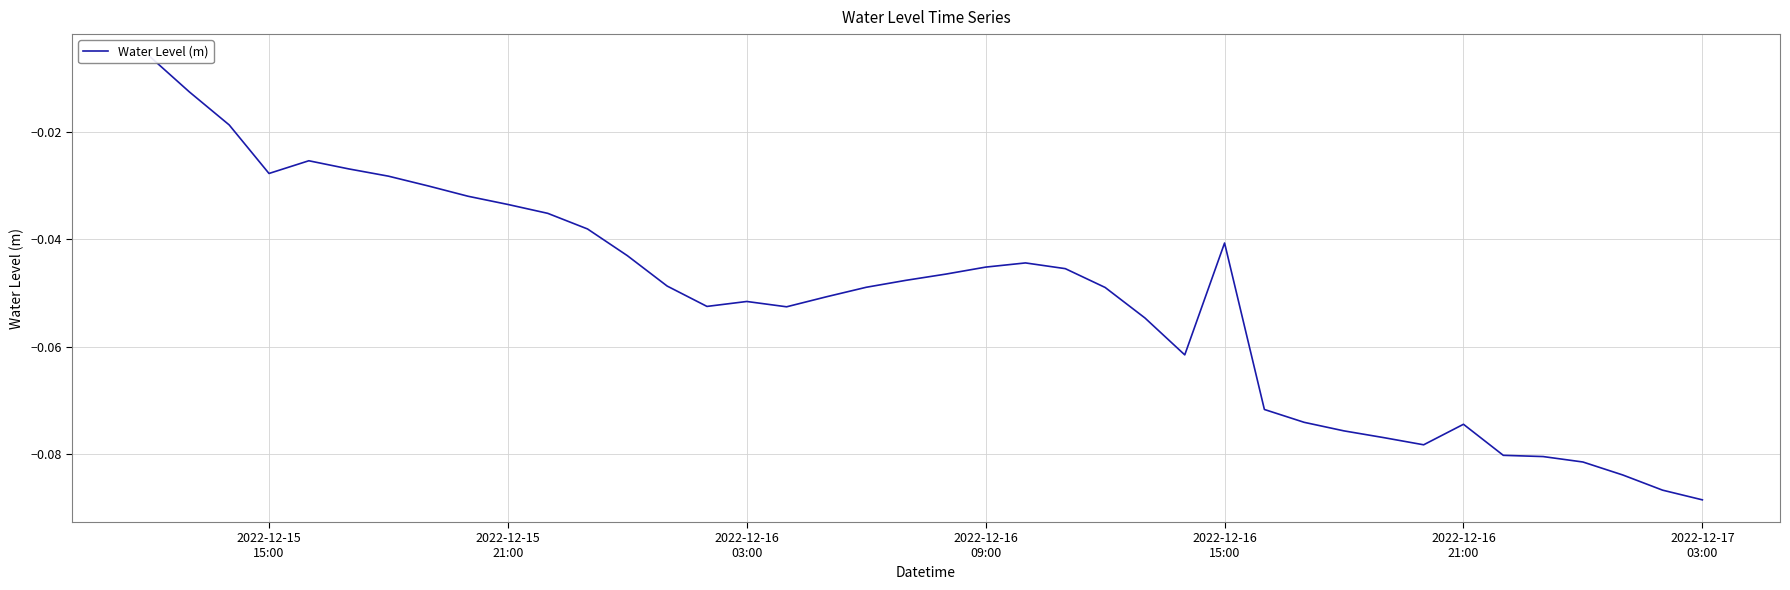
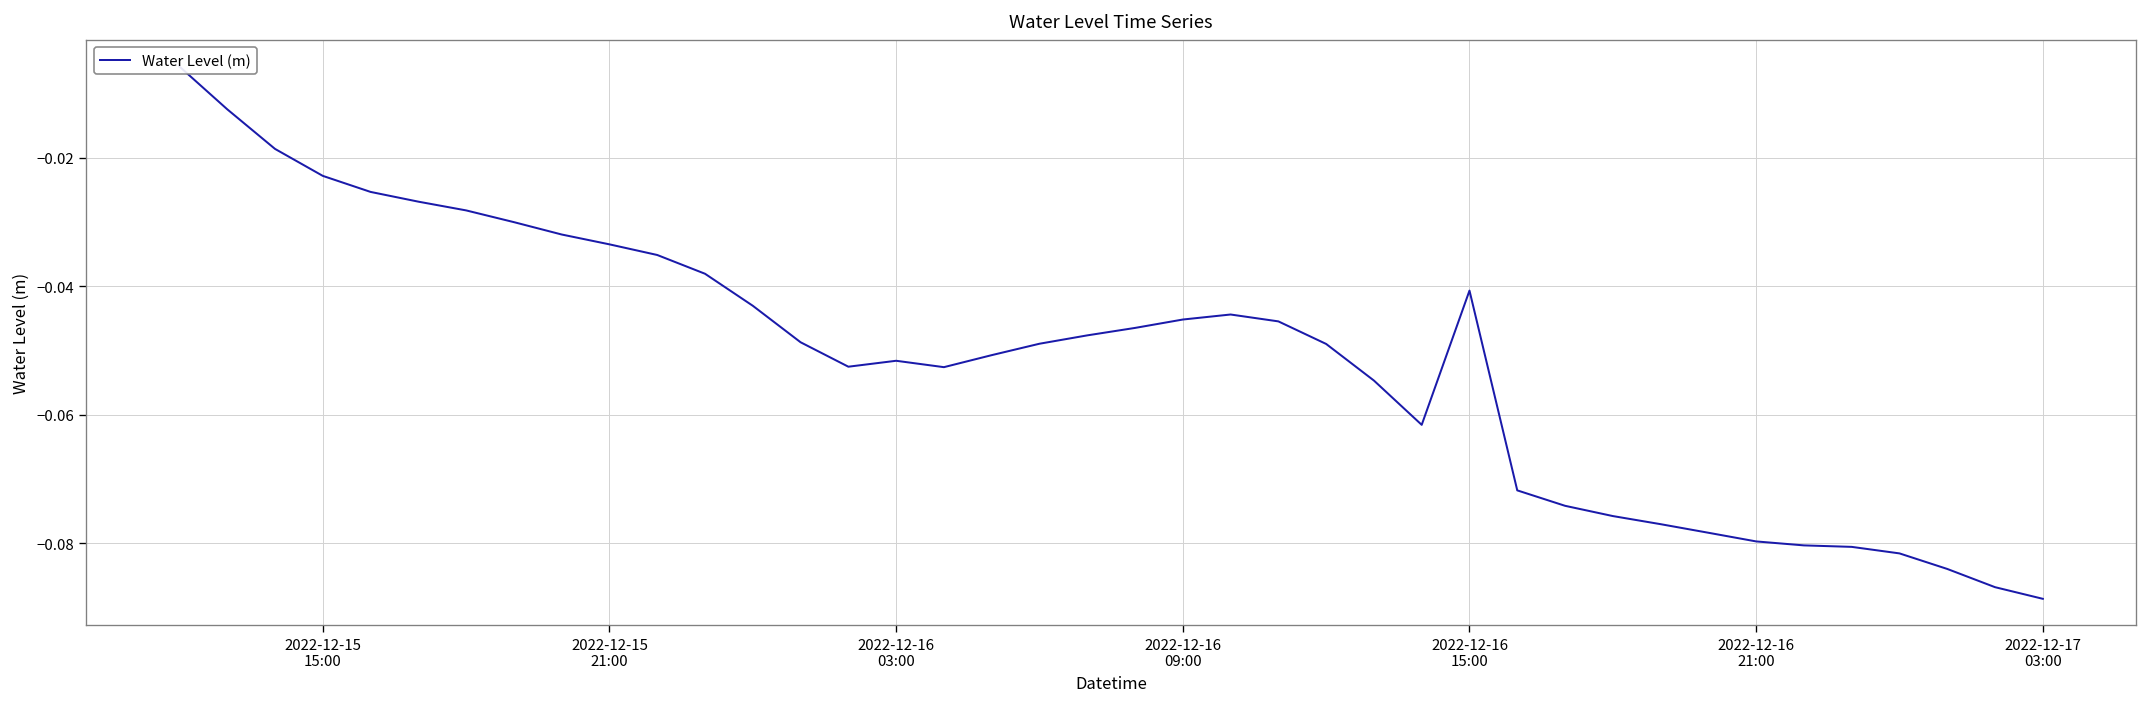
2022-12-15 15:00: -0.028 -> -0.023
2022-12-16 21:00: -0.075 -> -0.080
